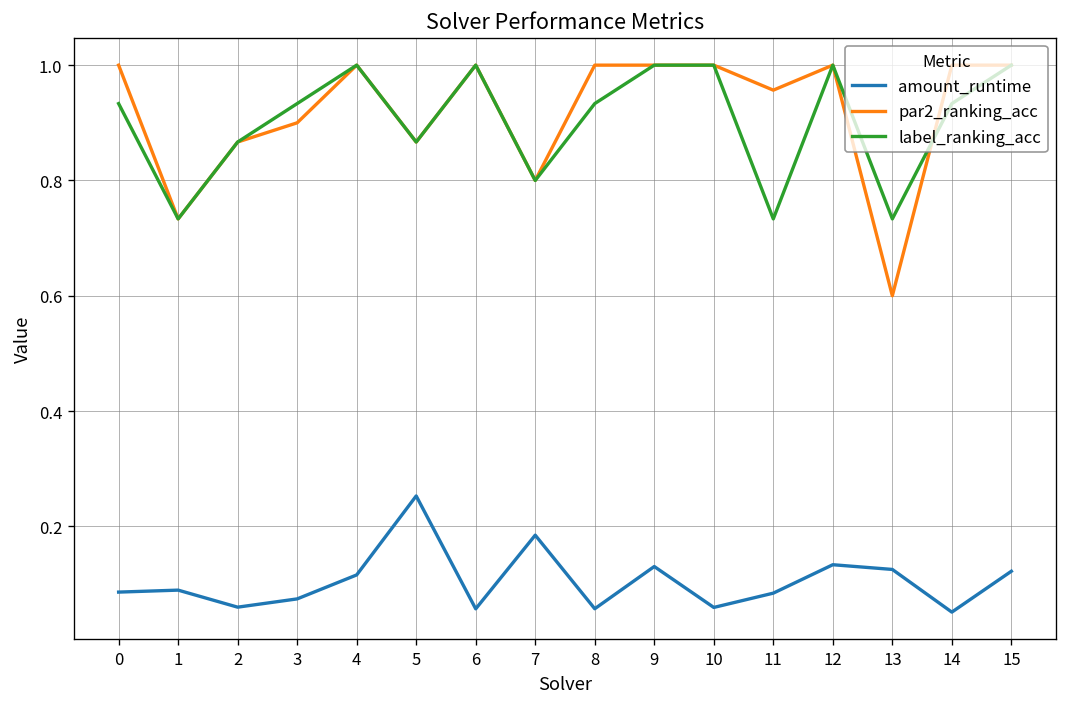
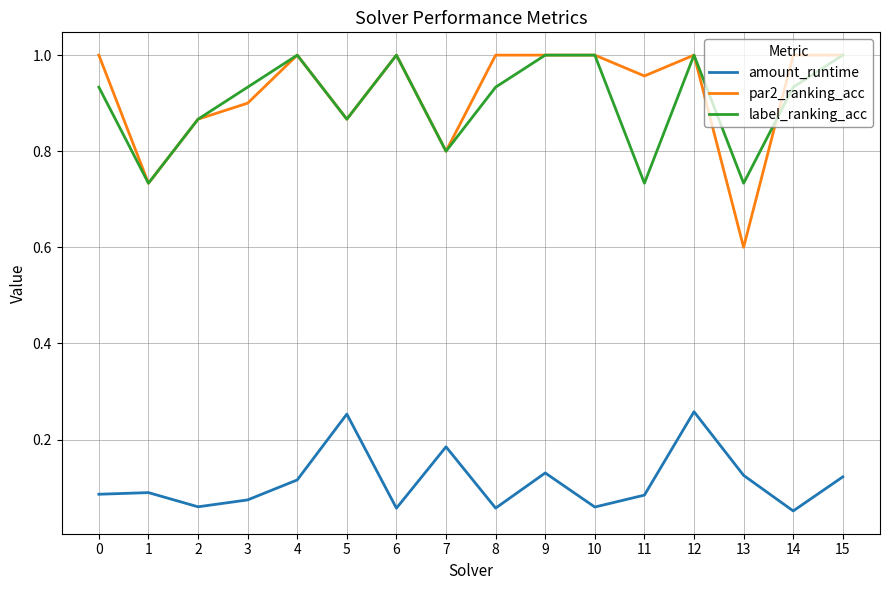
amount_runtime, 12: 0.13 -> 0.26
